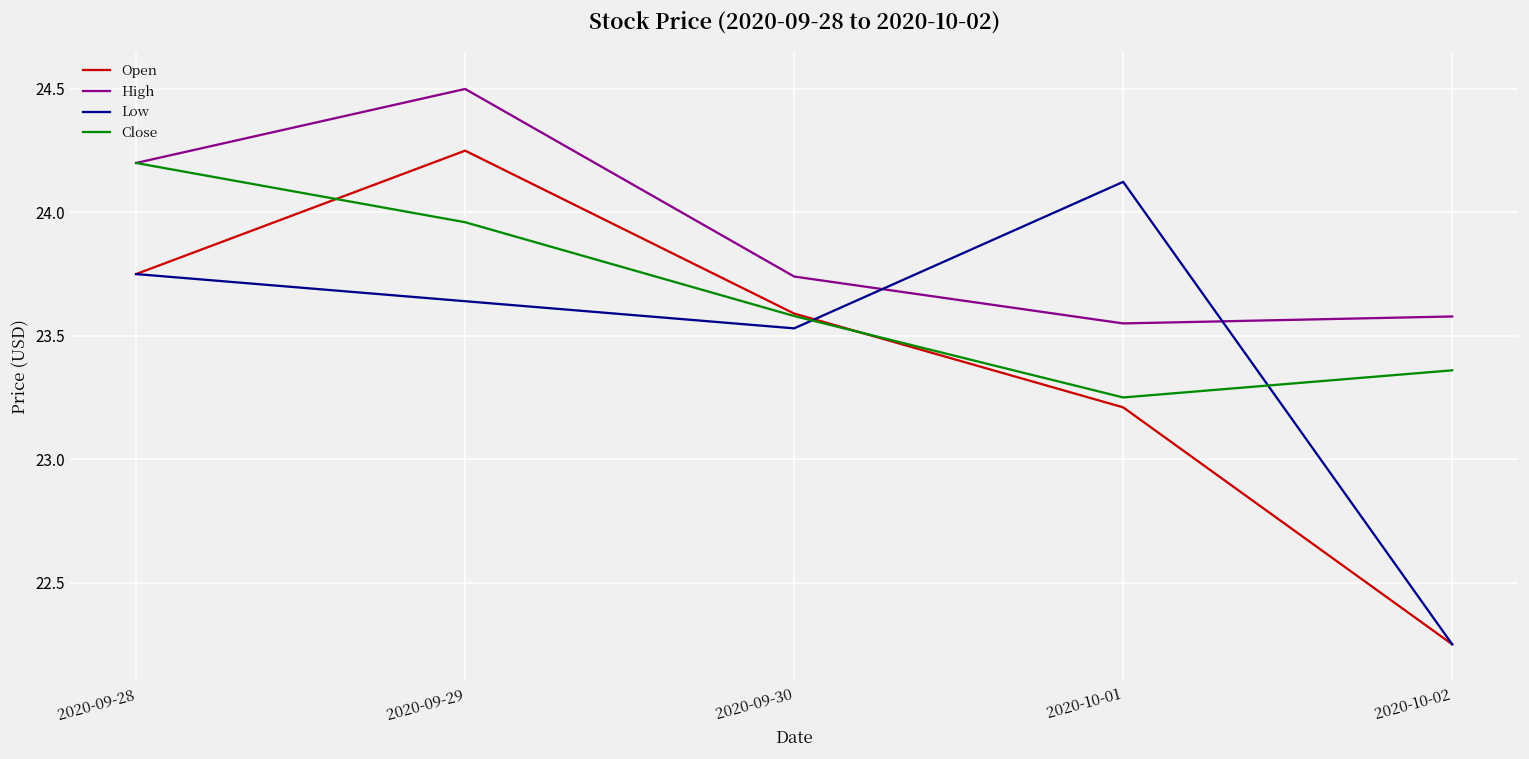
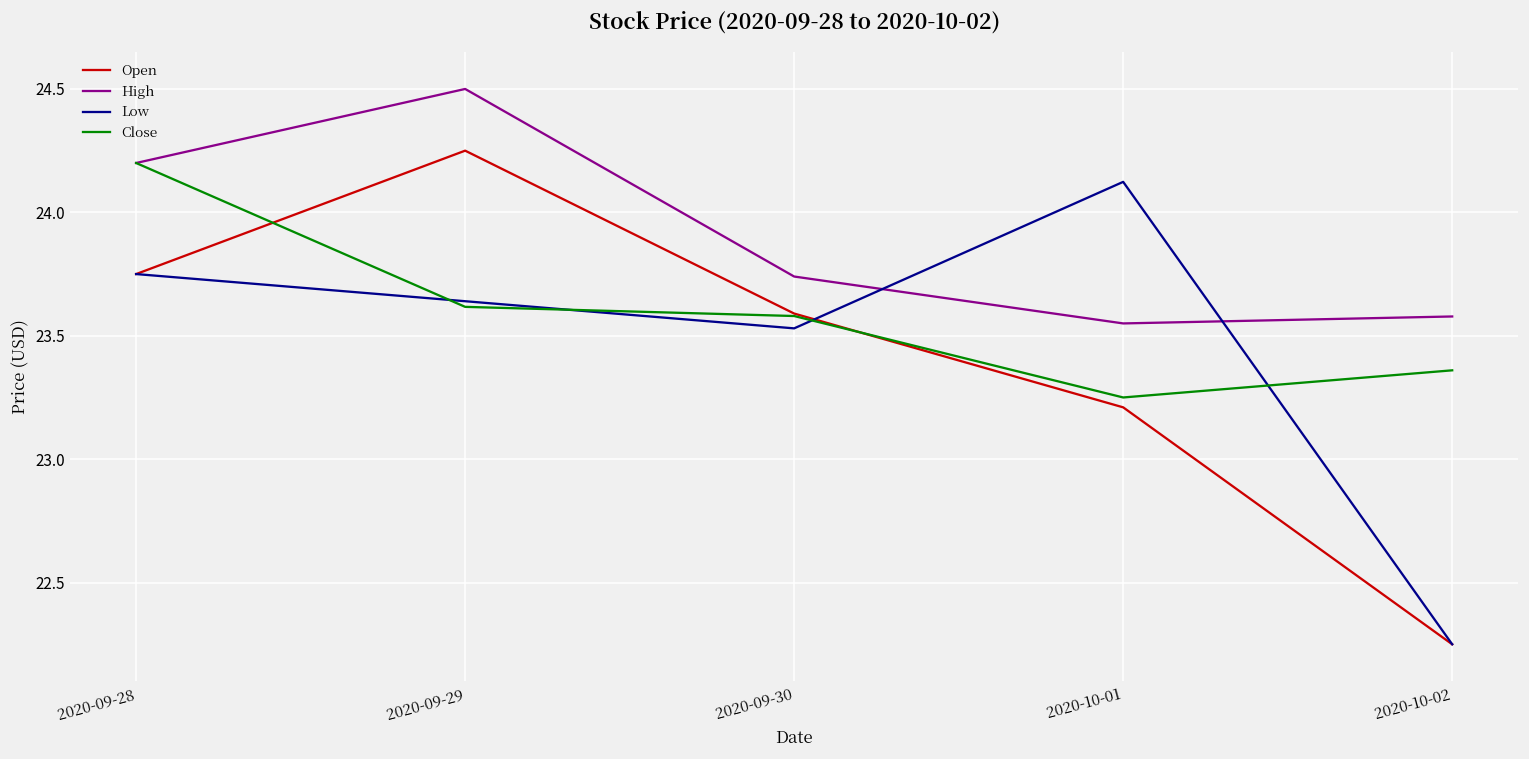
Close, 2020-09-29: 23.96 -> 23.62
